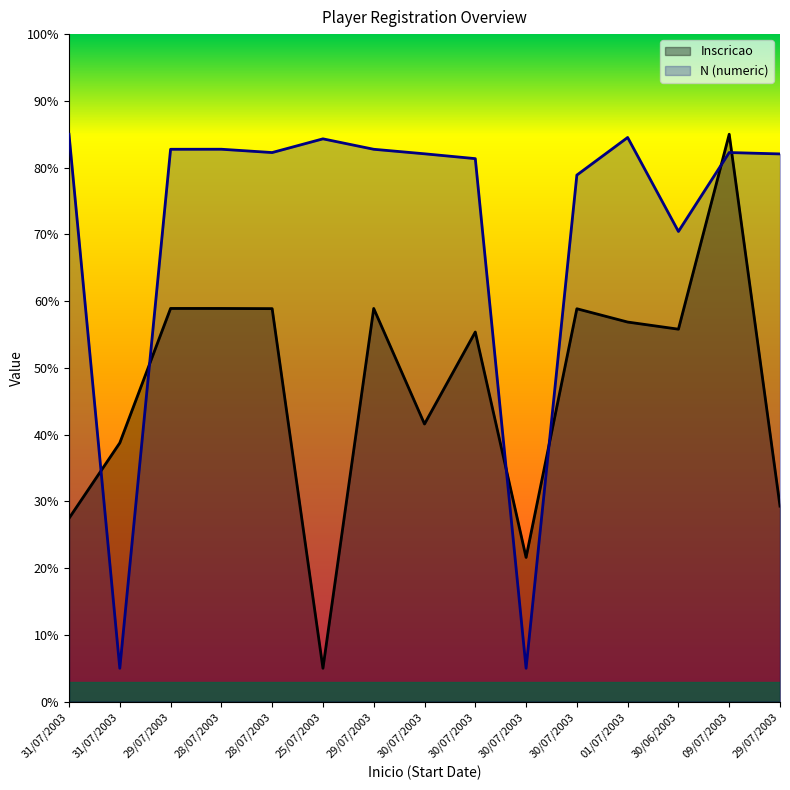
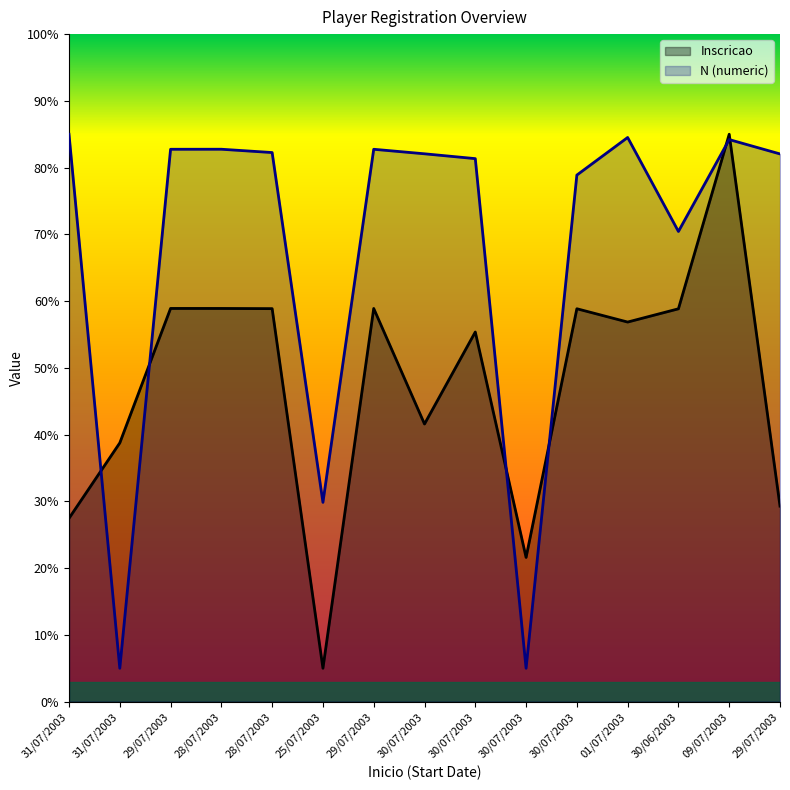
N (numeric), 25/07/2003: 84% -> 30%
Inscricao, 30/06/2003: 56% -> 59%
N (numeric), 09/07/2003: 82% -> 84%
